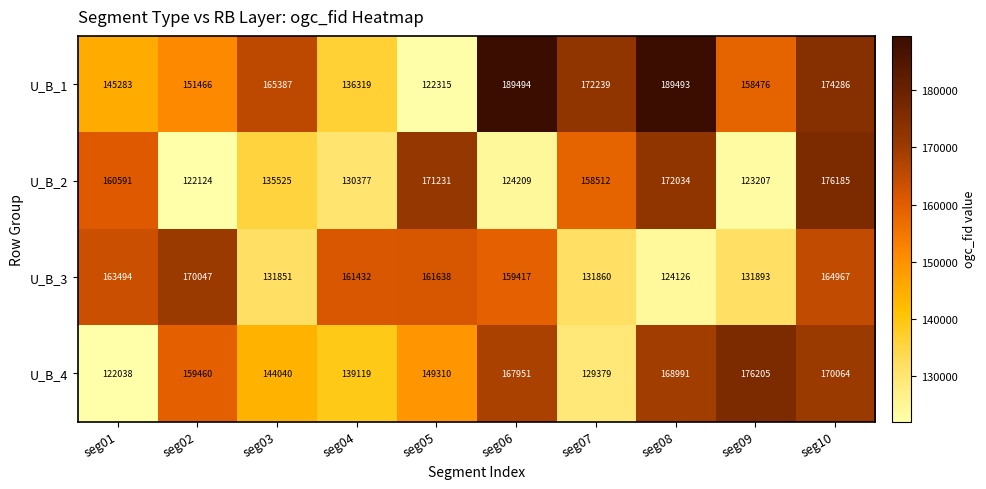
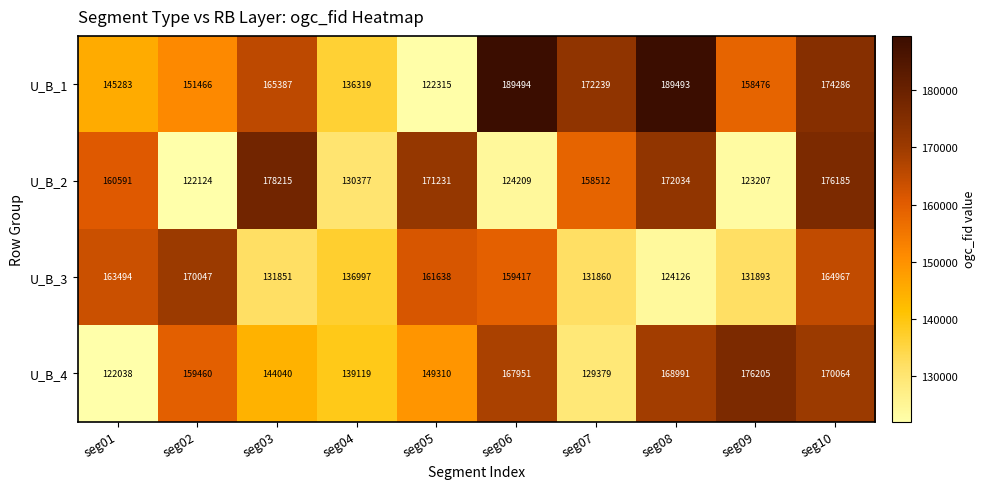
U_B_2, seg03: 135525 -> 178215
U_B_3, seg04: 161432 -> 136997
